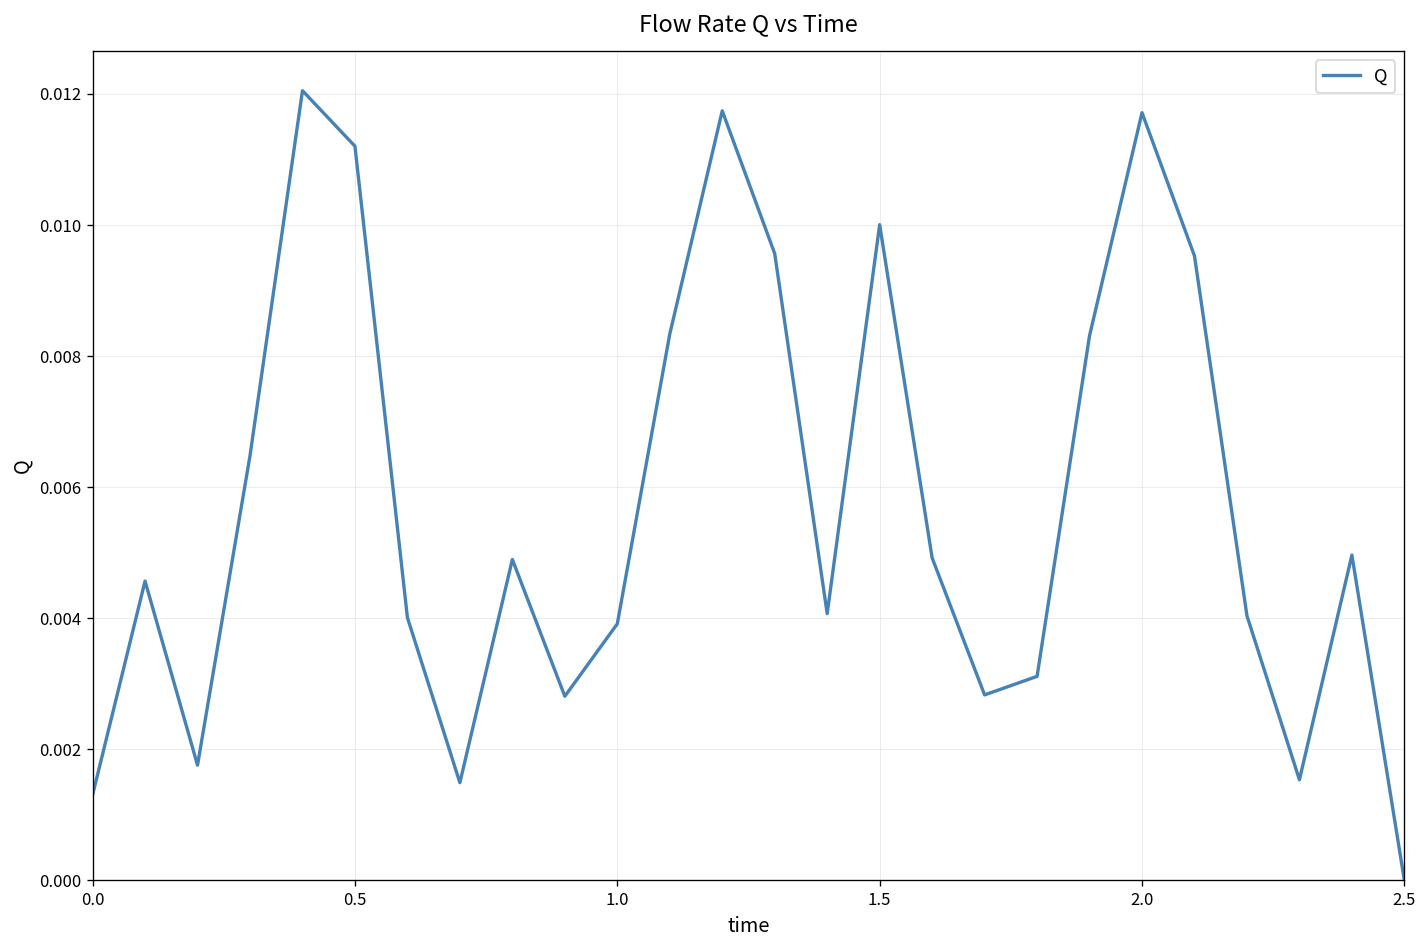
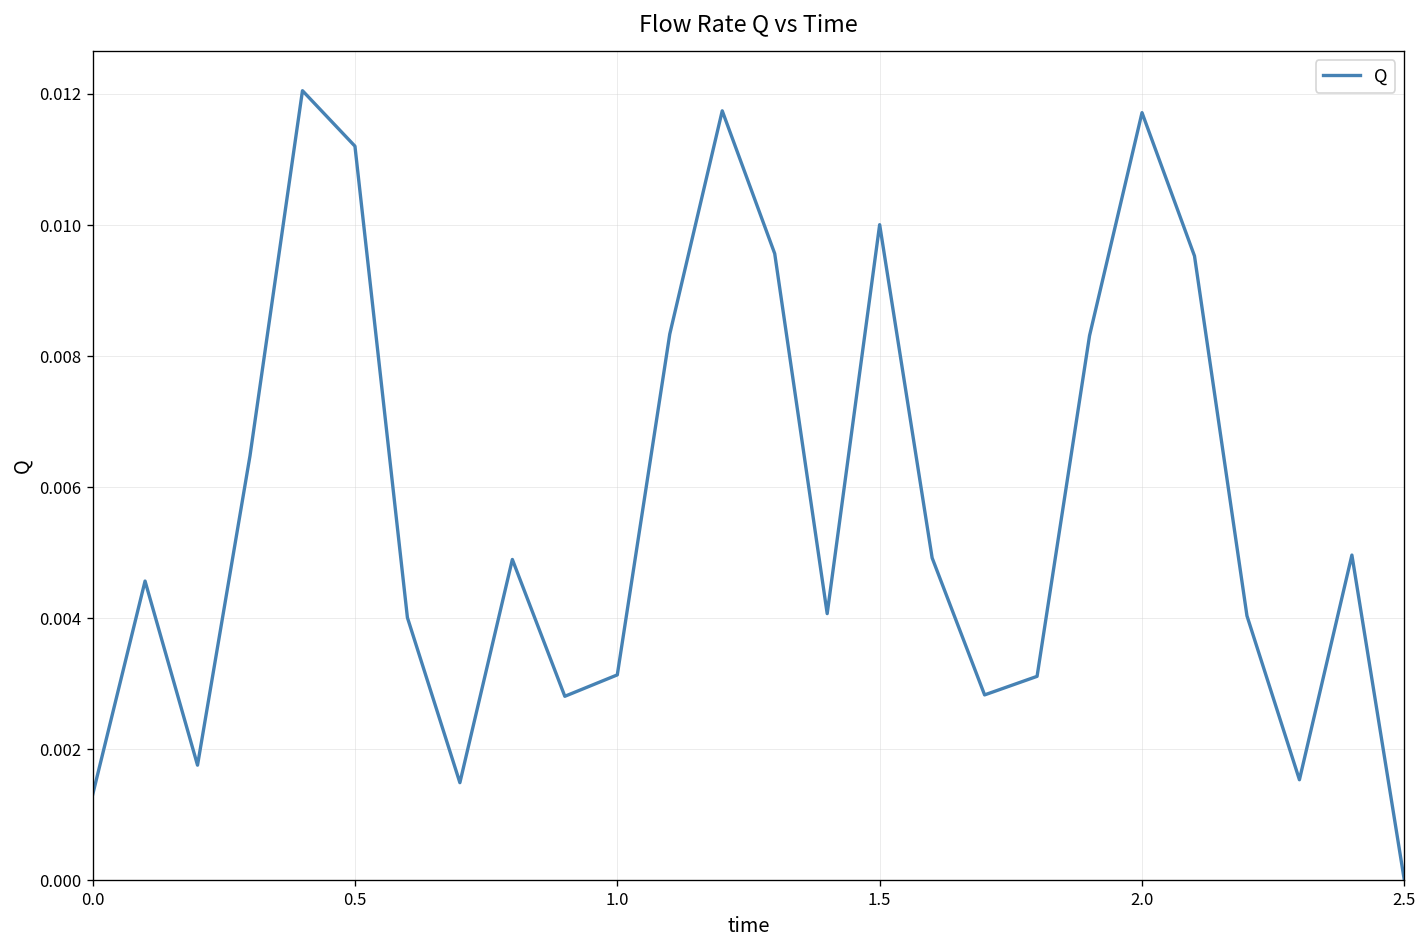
1.0: 0.0039 -> 0.0031
